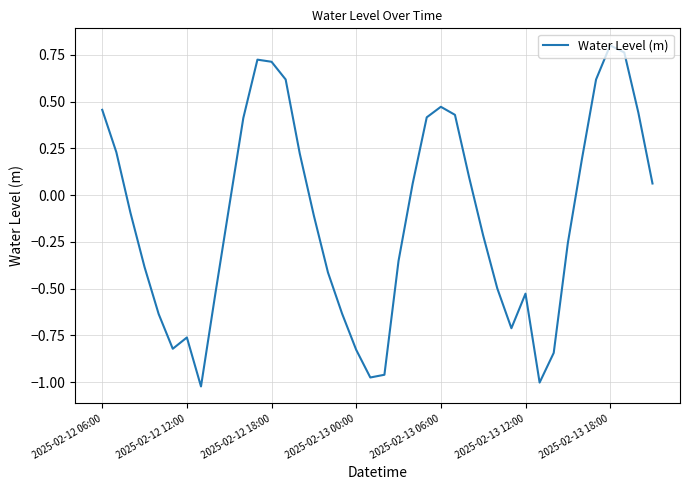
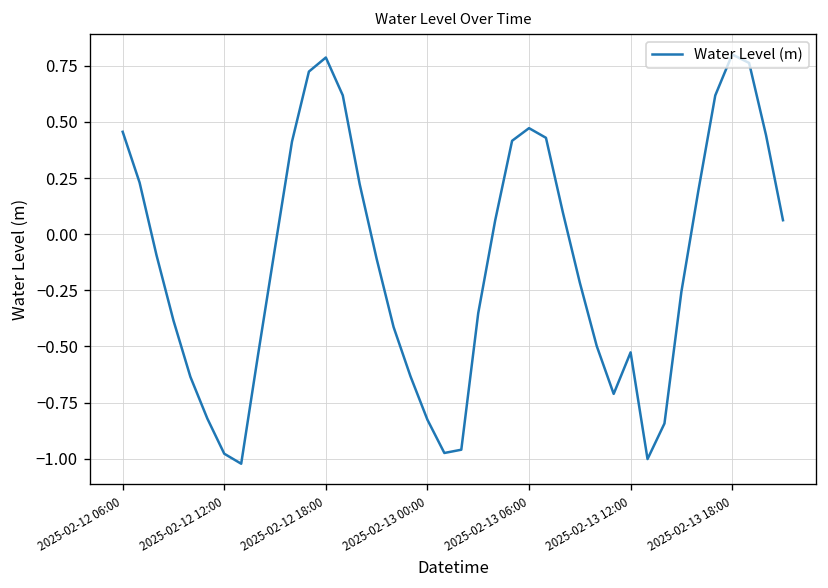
2025-02-12 12:00: -0.76 -> -0.98
2025-02-12 18:00: 0.71 -> 0.79
